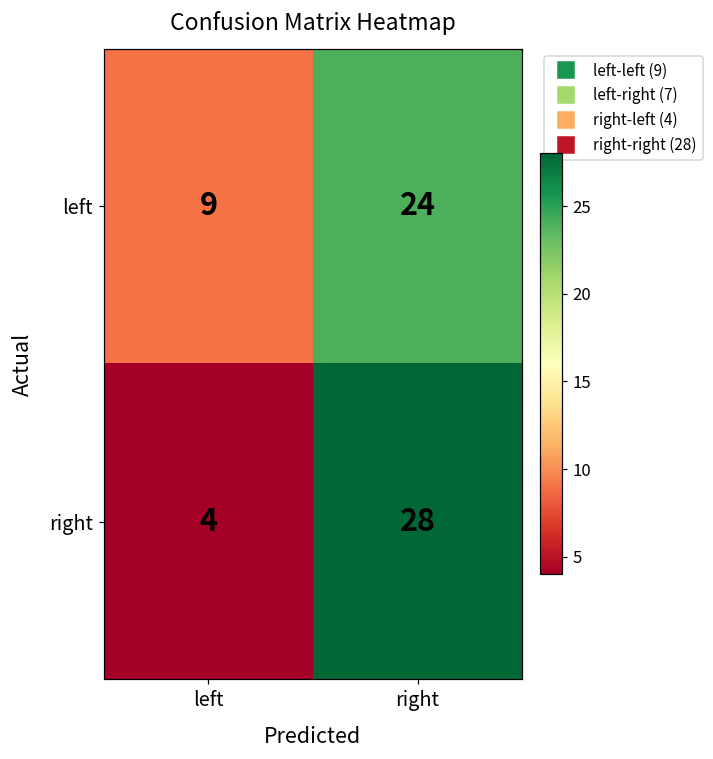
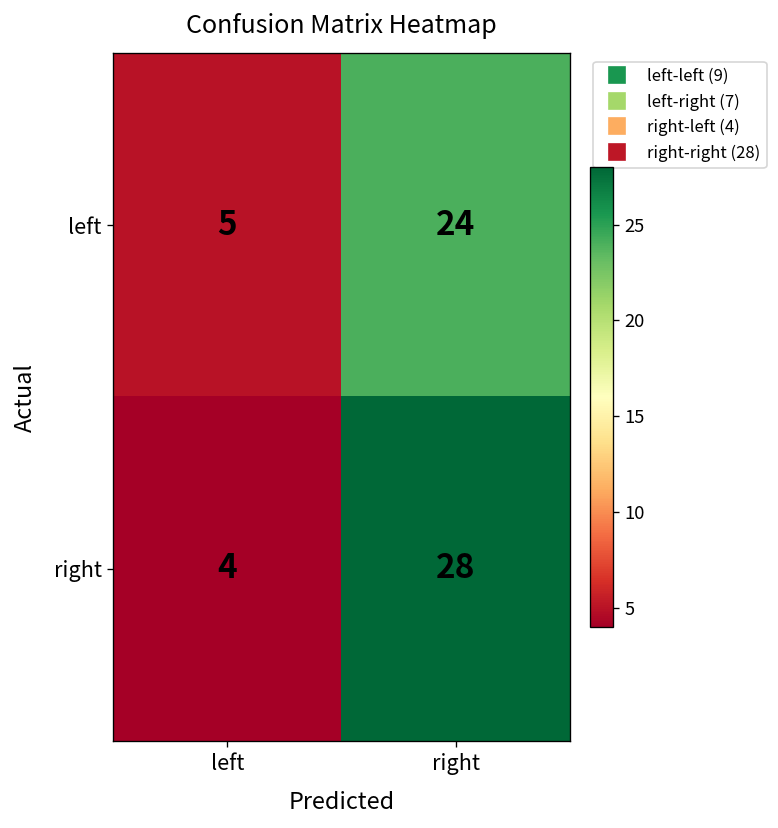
left, left: 9 -> 5
